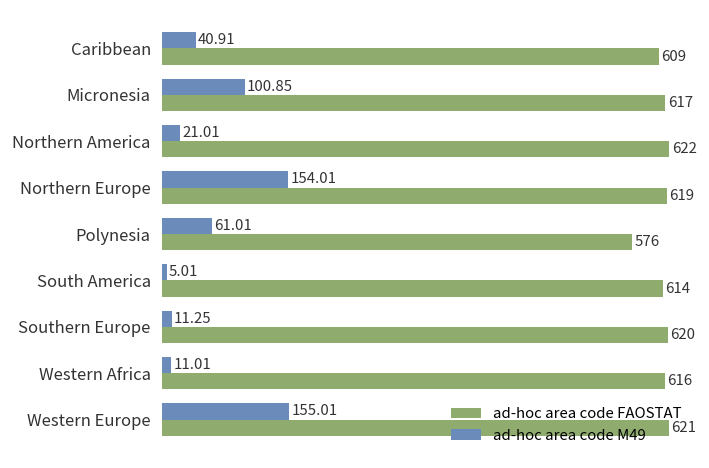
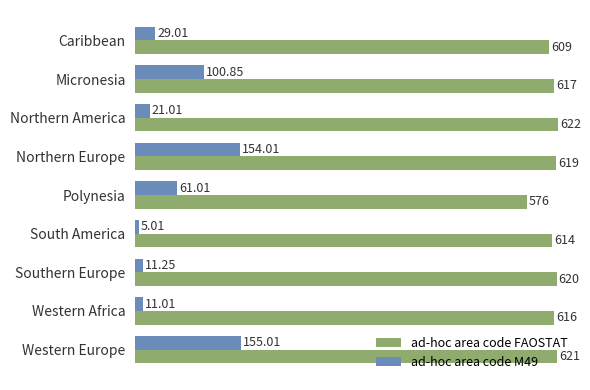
ad-hoc area code M49, Caribbean: 40.91 -> 29.01
